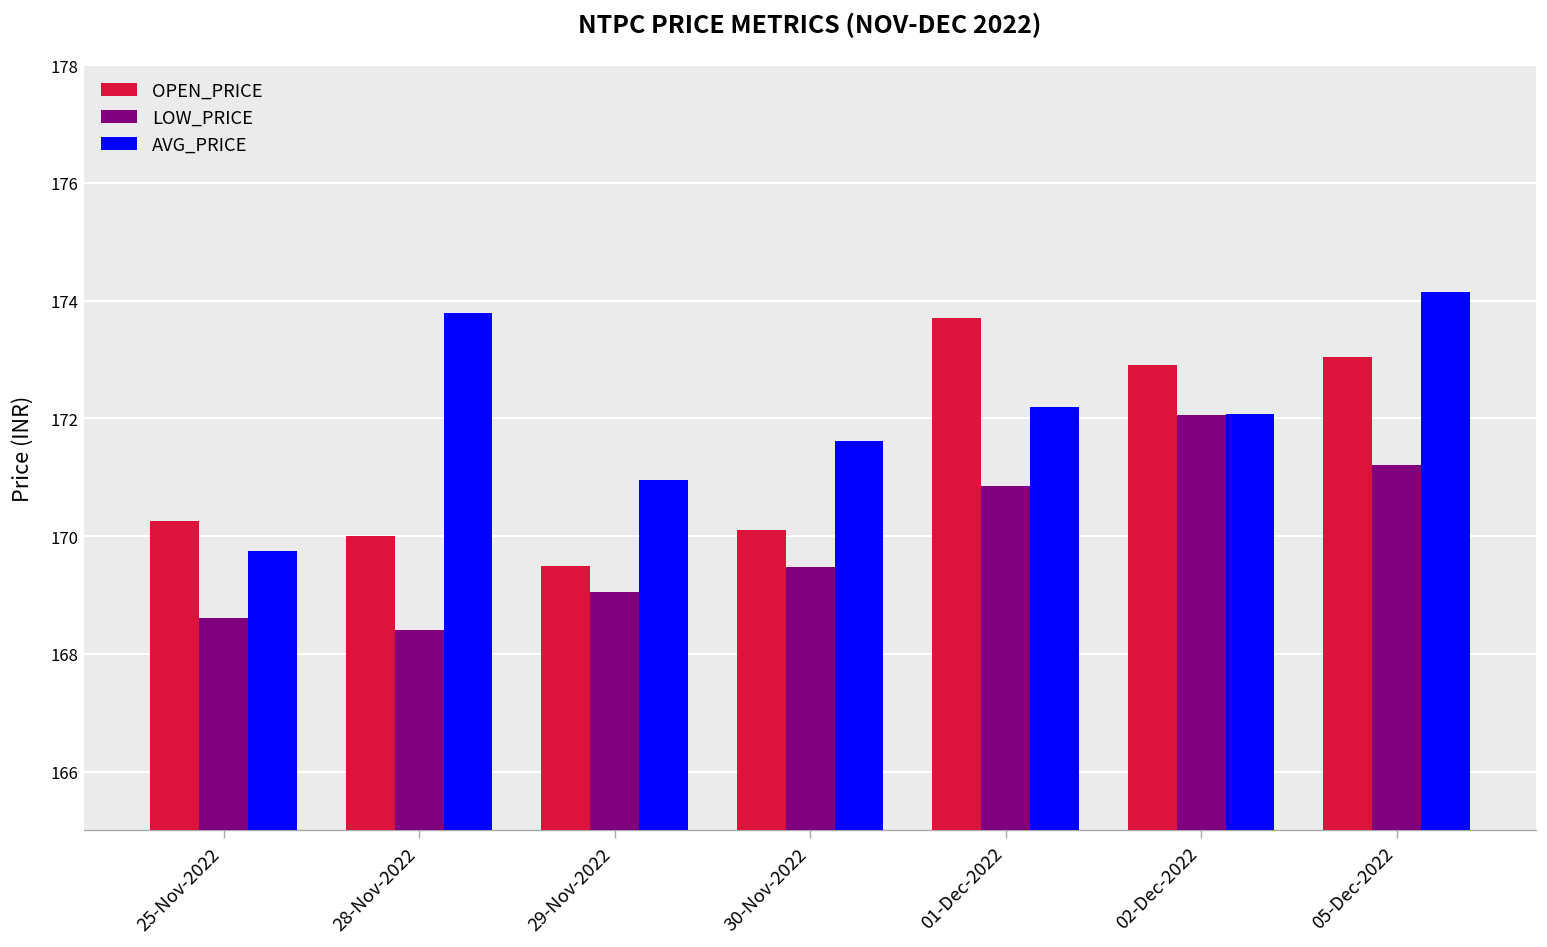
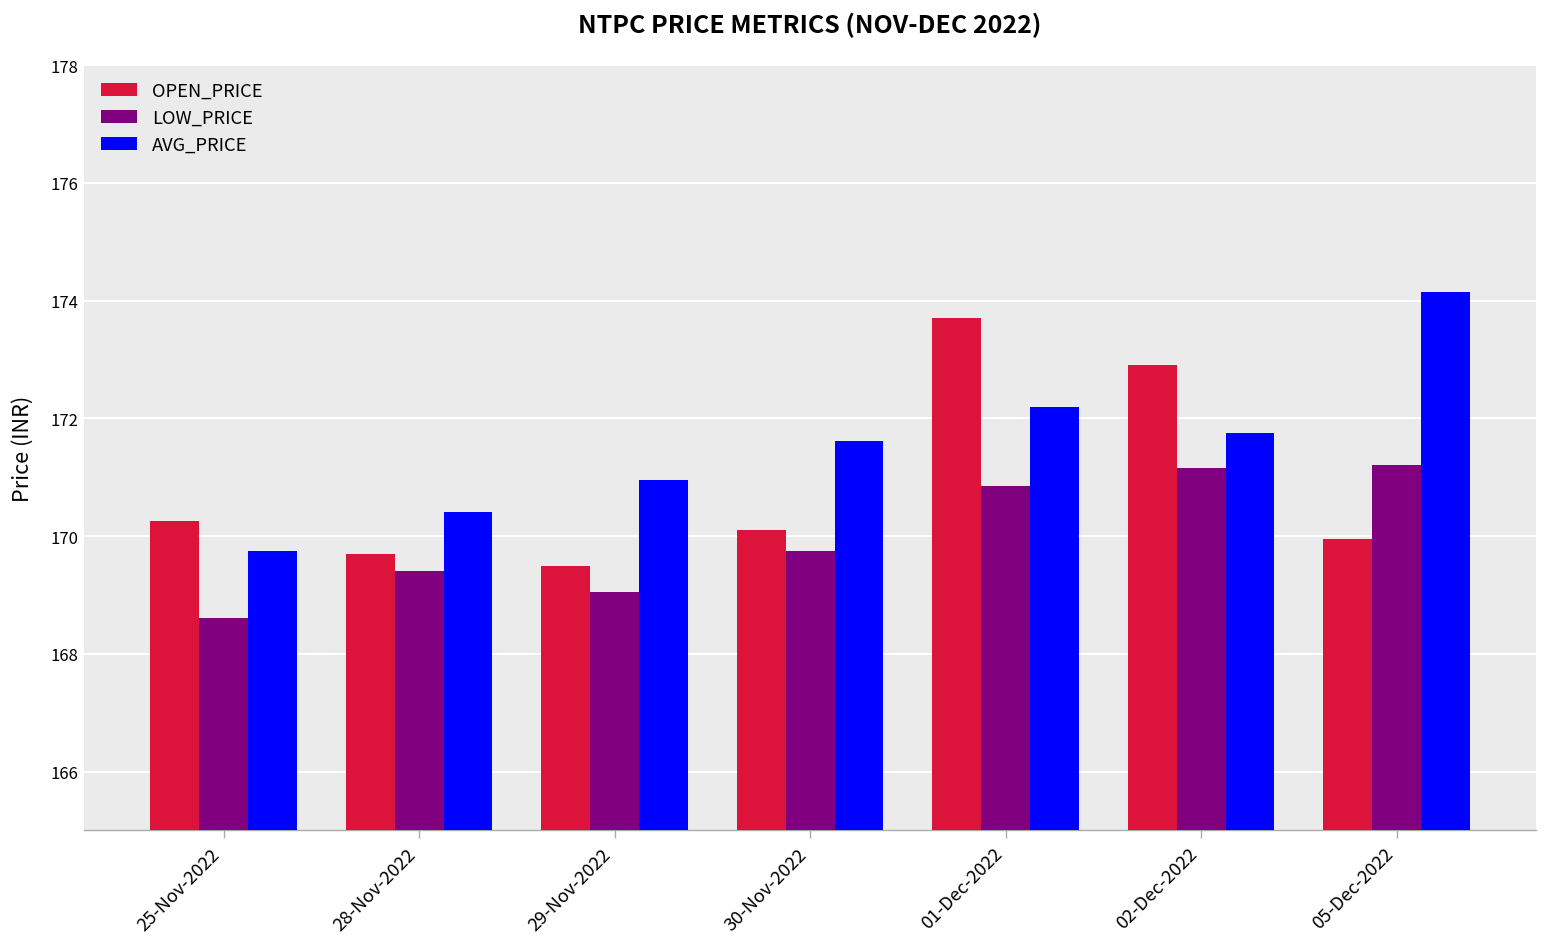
OPEN_PRICE, 28-Nov-2022: 170.0 -> 169.7
LOW_PRICE, 28-Nov-2022: 168.4 -> 169.4
AVG_PRICE, 28-Nov-2022: 173.8 -> 170.4
LOW_PRICE, 30-Nov-2022: 169.5 -> 169.8
LOW_PRICE, 02-Dec-2022: 172.1 -> 171.2
AVG_PRICE, 02-Dec-2022: 172.1 -> 171.8
OPEN_PRICE, 05-Dec-2022: 173.1 -> 170.0
